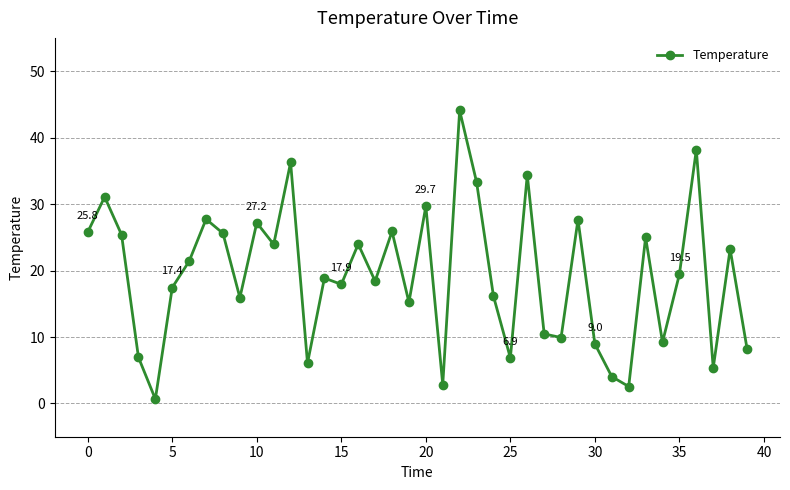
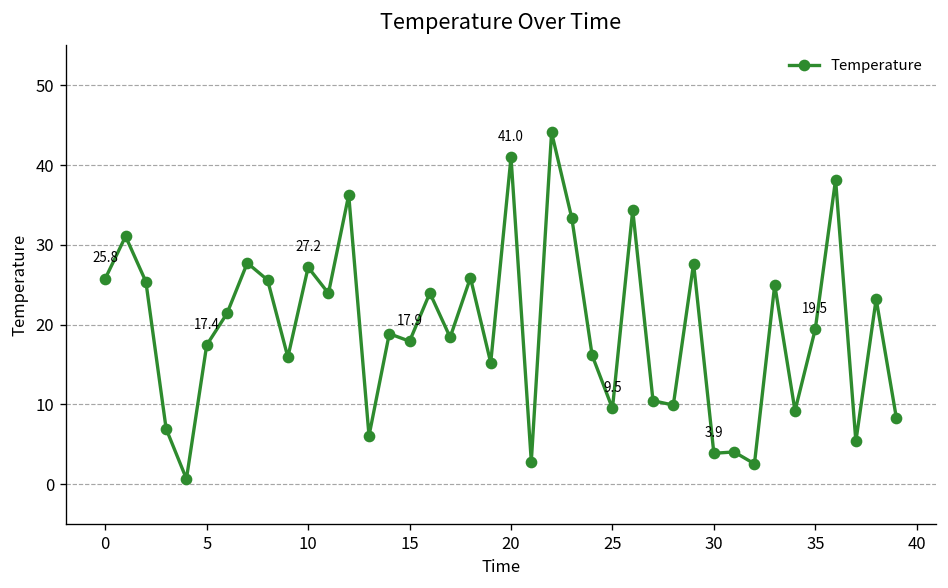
20: 29.7 -> 41.0
25: 6.9 -> 9.5
30: 9.0 -> 3.9
